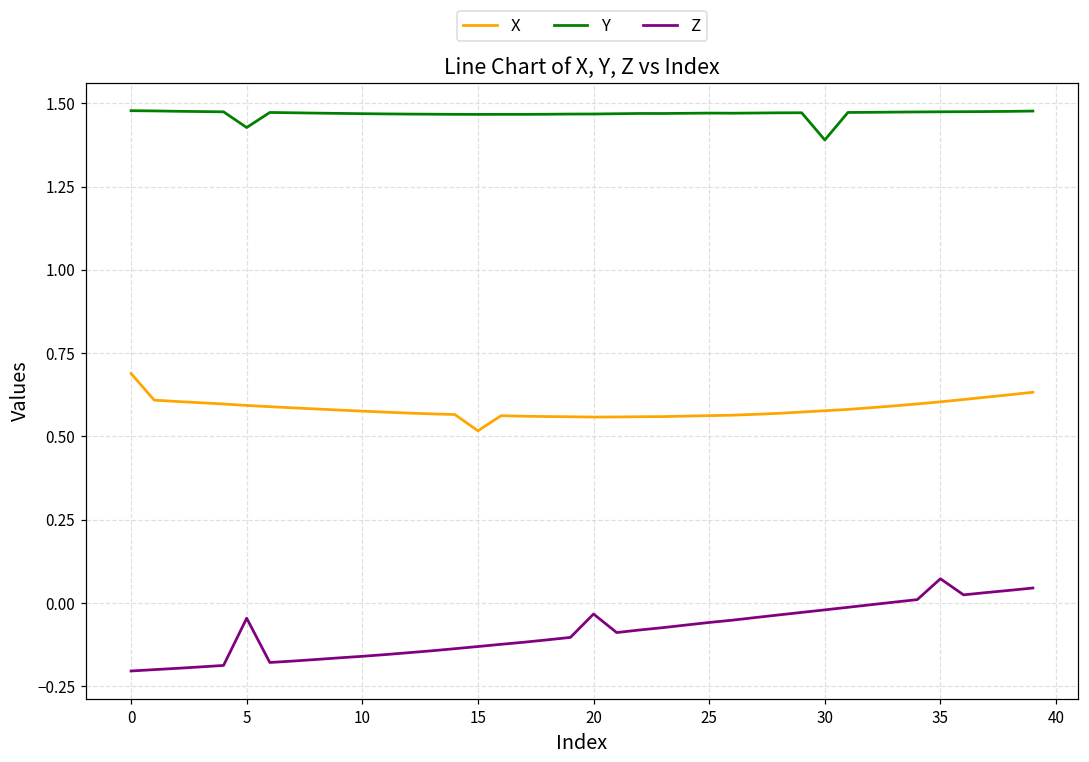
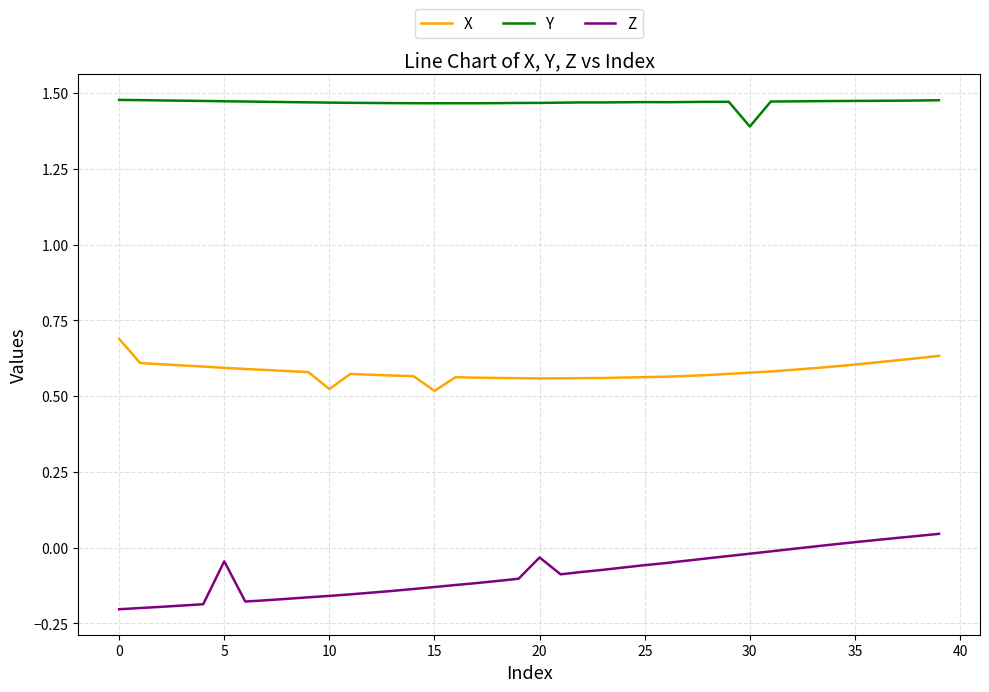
Y, 5: 1.43 -> 1.47
X, 10: 0.58 -> 0.52
Z, 35: 0.07 -> 0.02
